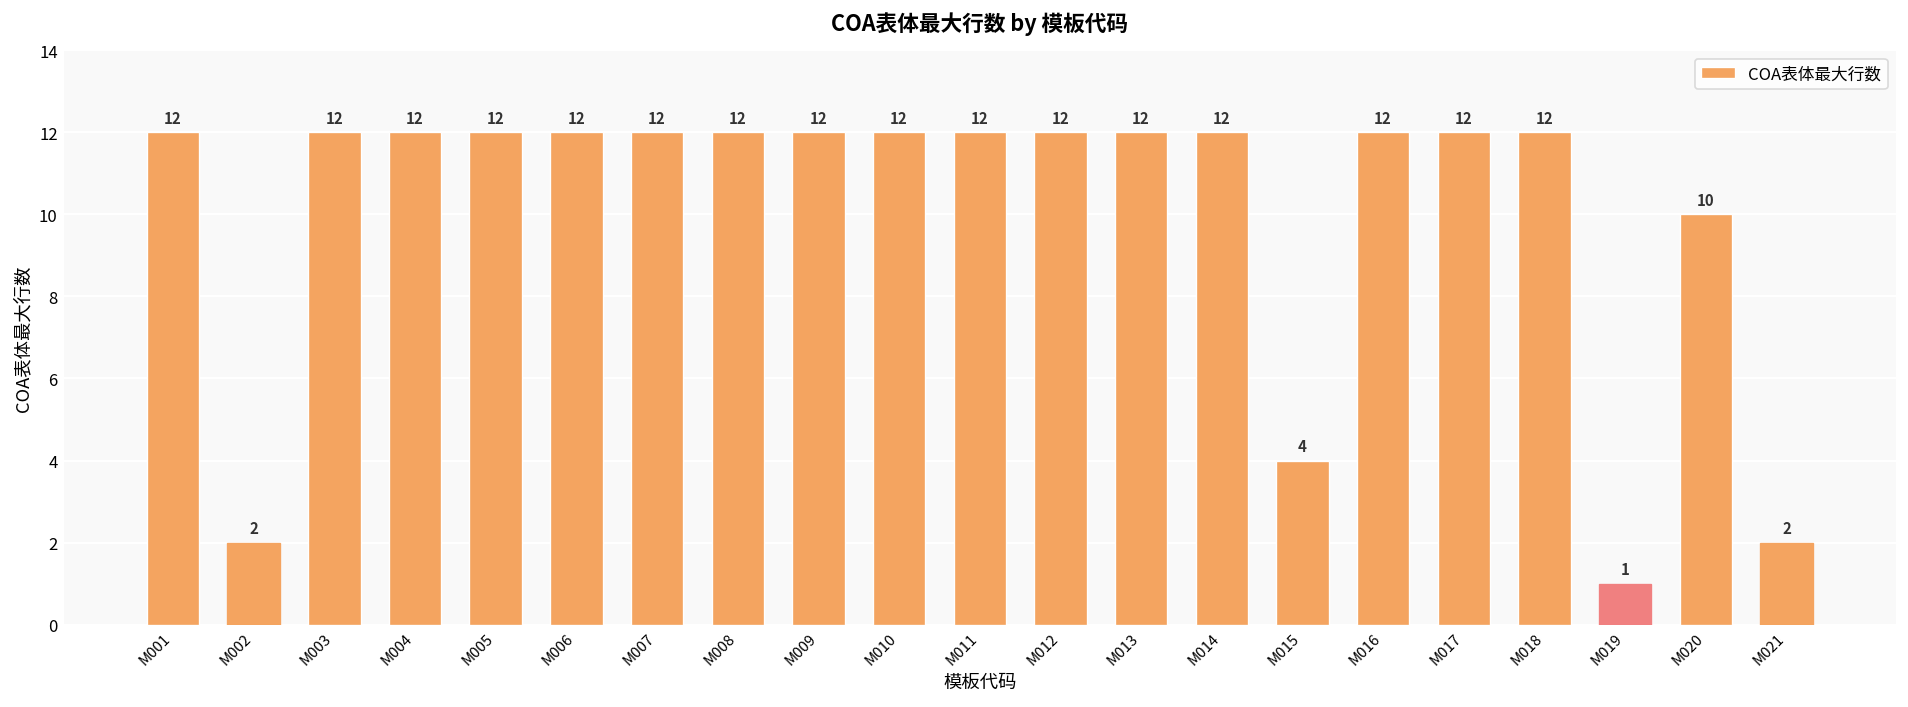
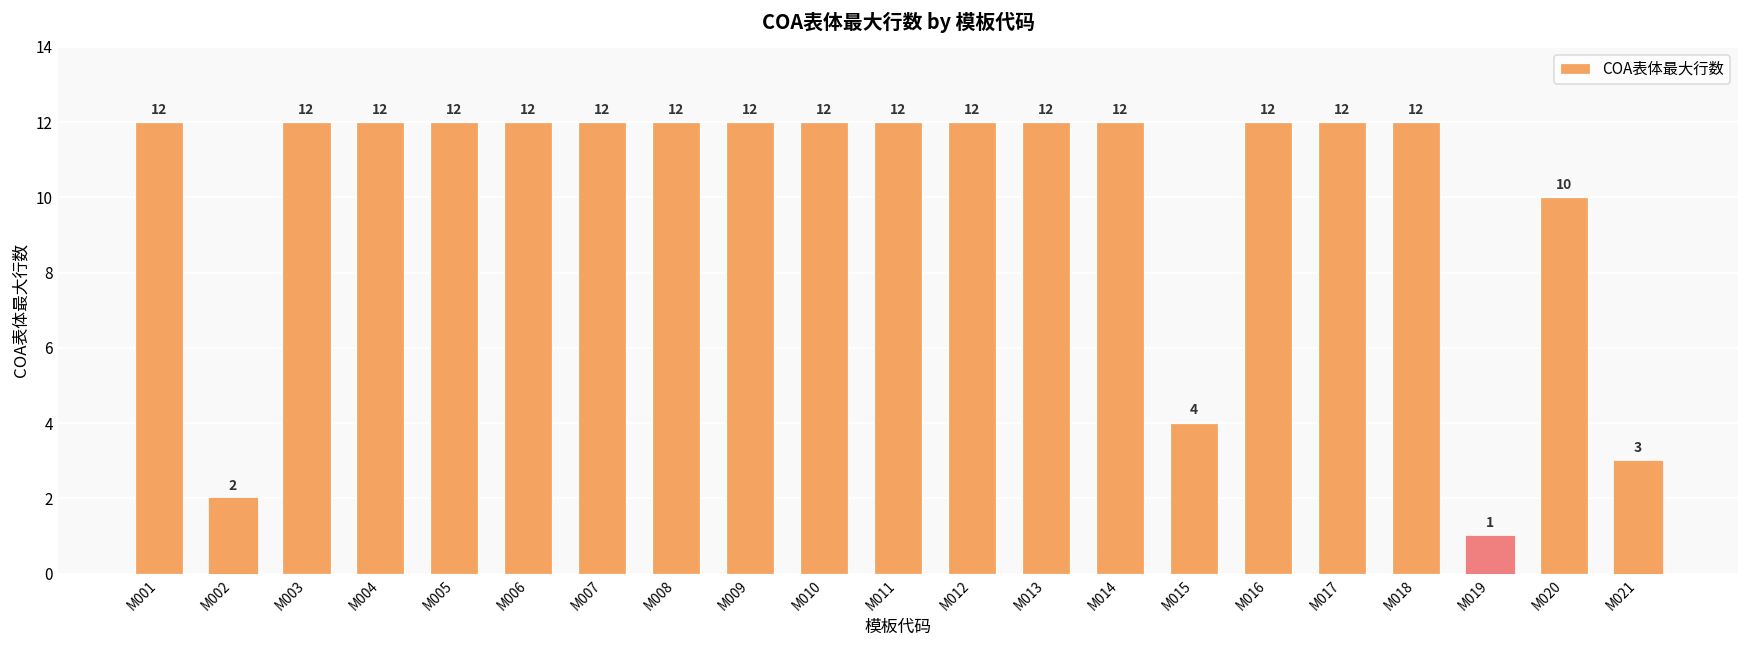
M021: 2 -> 3
